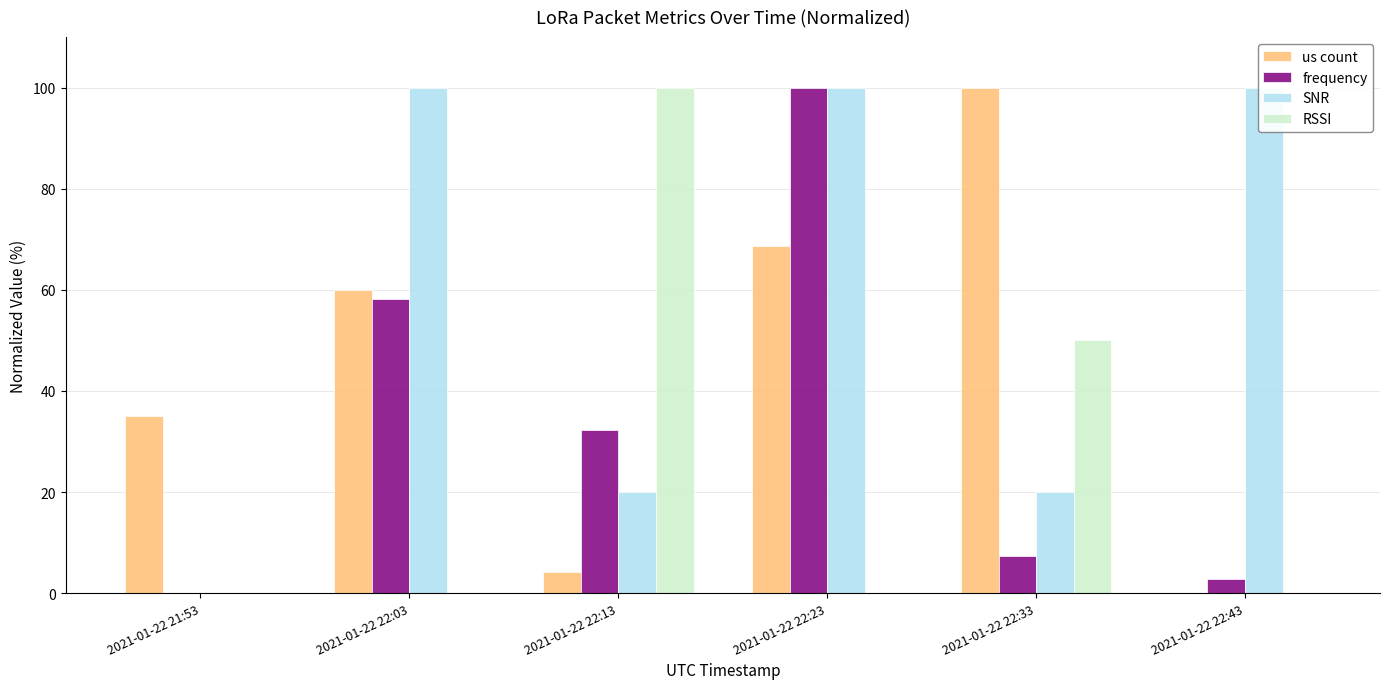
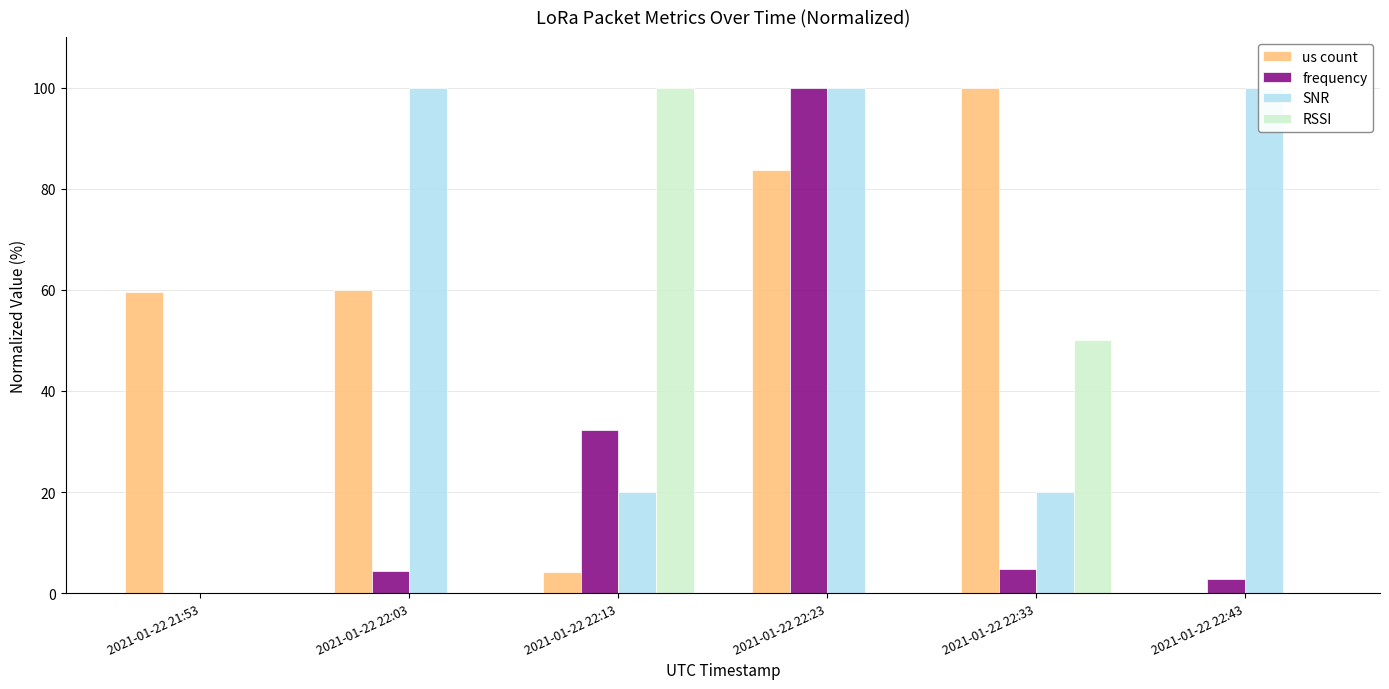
us count, 2021-01-22 21:53: 35 -> 60
frequency, 2021-01-22 22:03: 58 -> 4
us count, 2021-01-22 22:23: 69 -> 84
frequency, 2021-01-22 22:33: 7 -> 5
